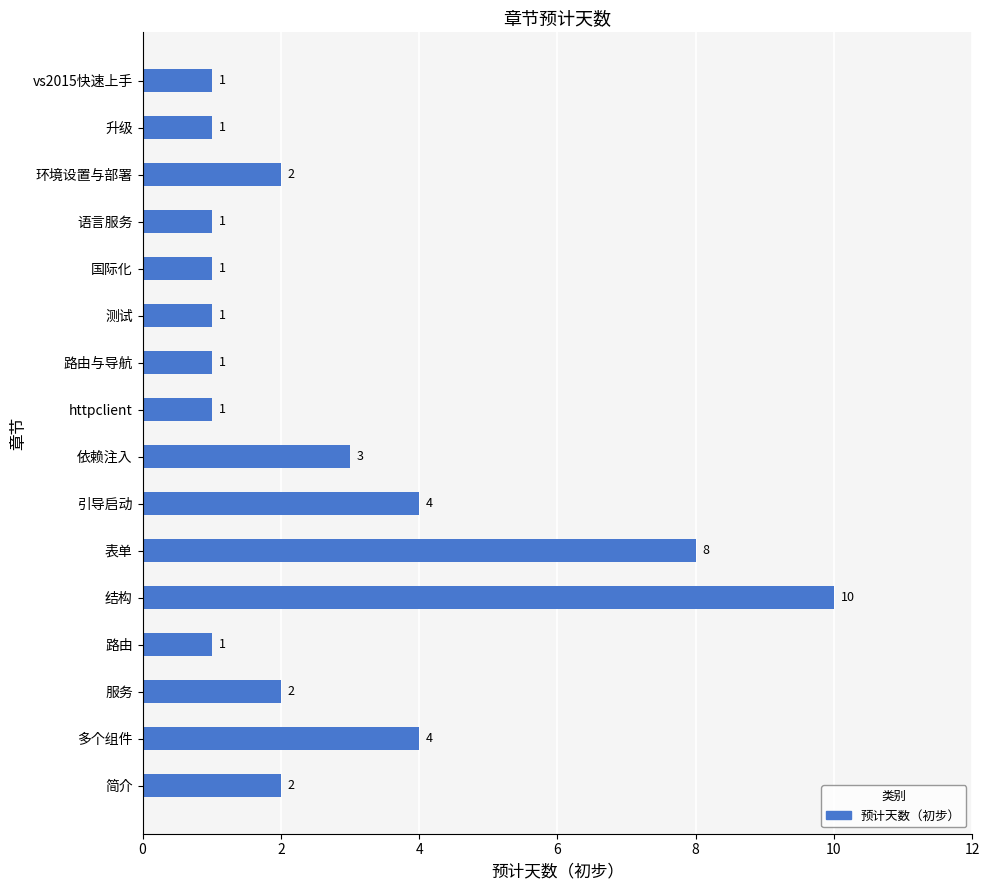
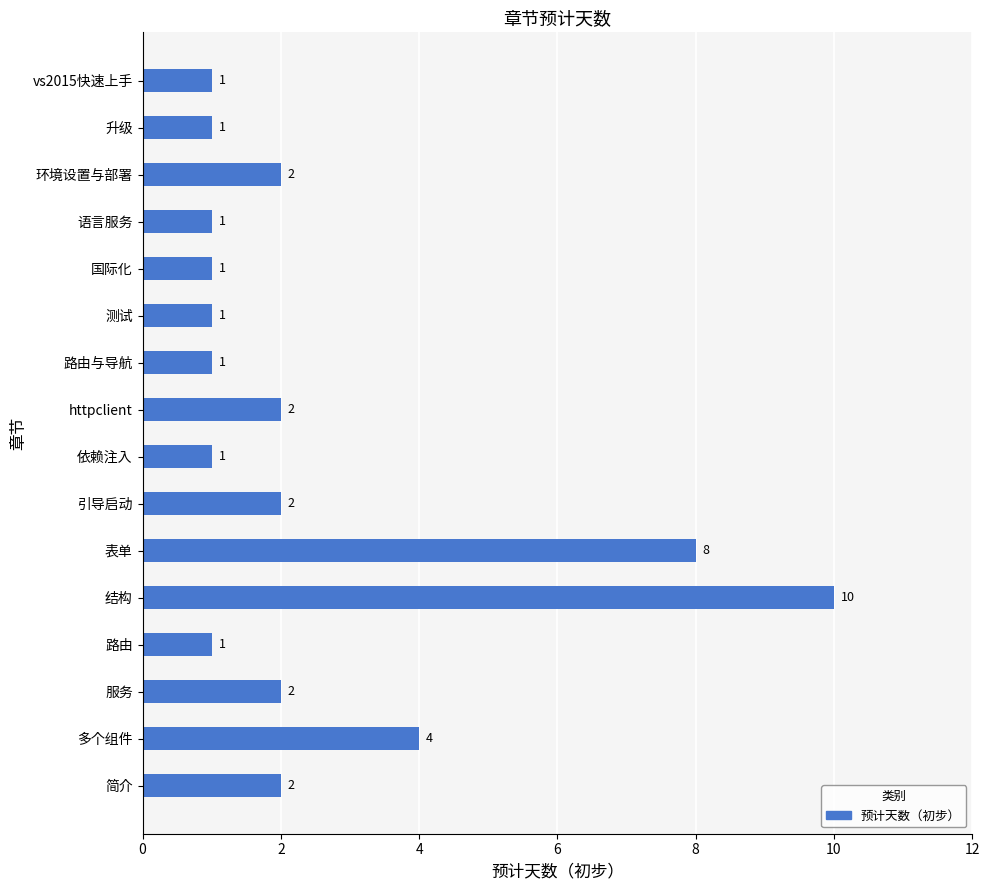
httpclient: 1 -> 2
依赖注入: 3 -> 1
引导启动: 4 -> 2
